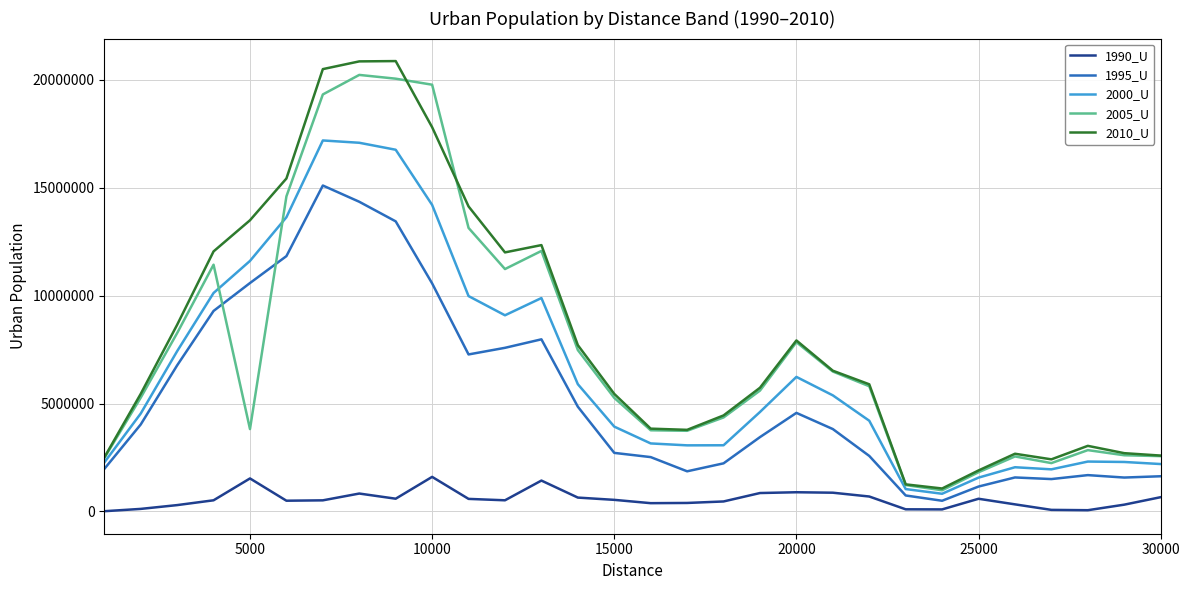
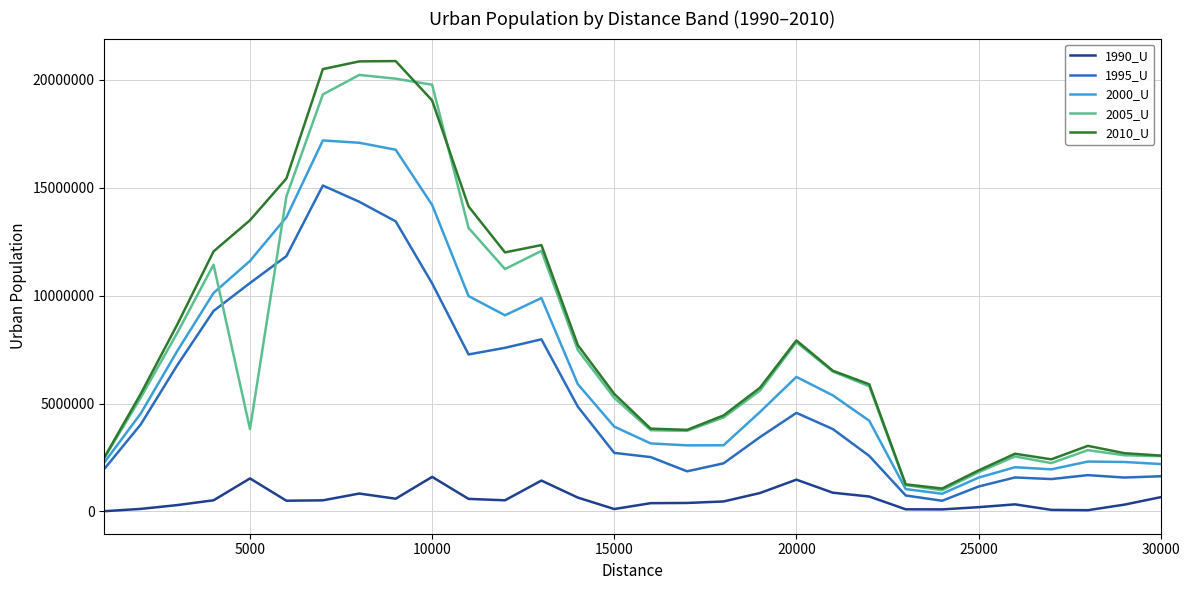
2010_U, 10000: 17800000 -> 19000000
1990_U, 15000: 500000 -> 100000
1990_U, 20000: 900000 -> 1500000
1990_U, 25000: 600000 -> 200000
